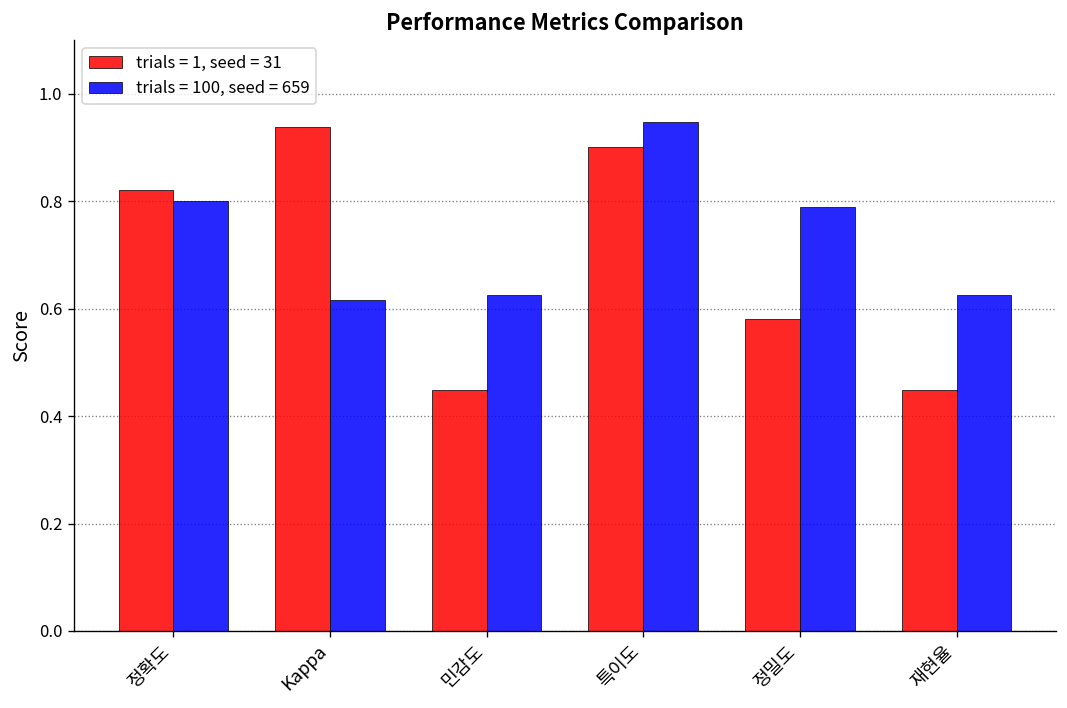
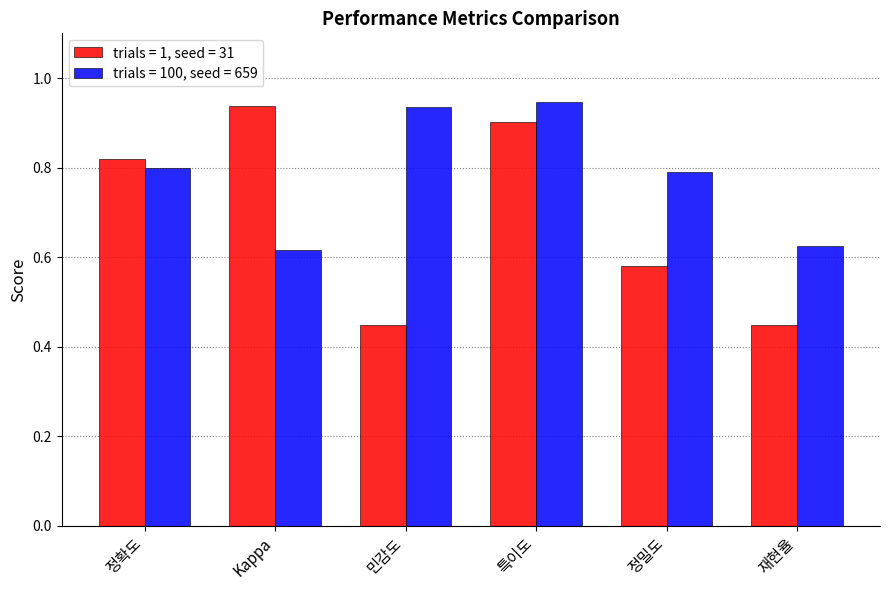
trials = 100, seed = 659, 민감도: 0.63 -> 0.94
